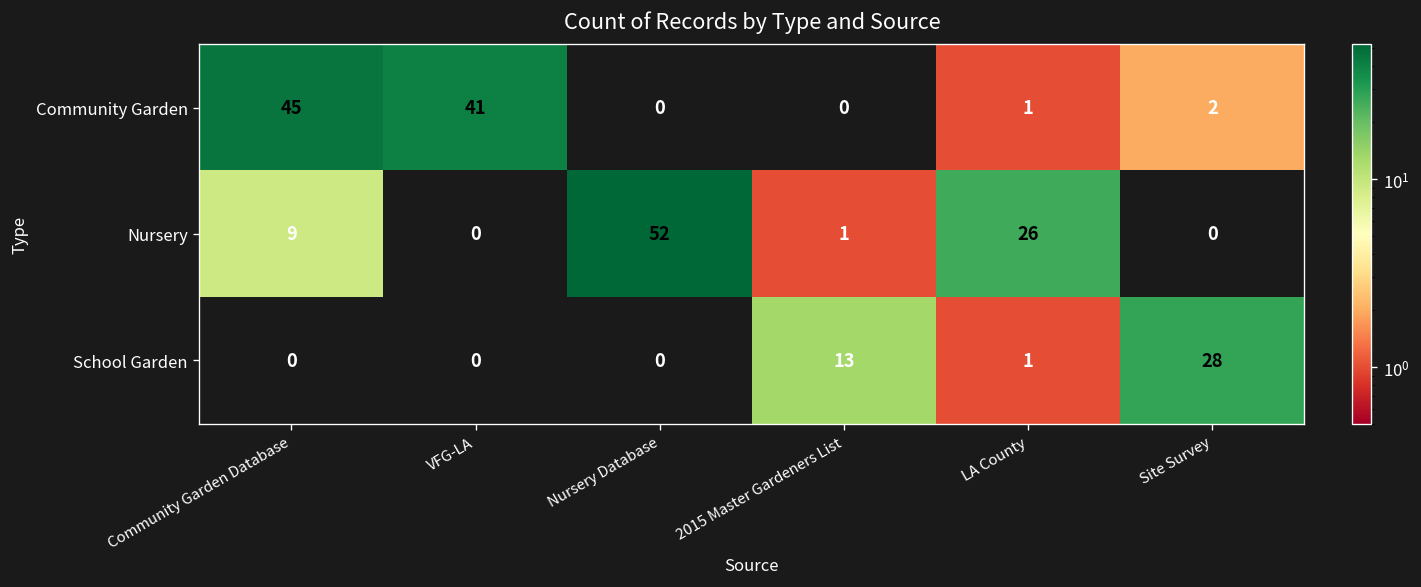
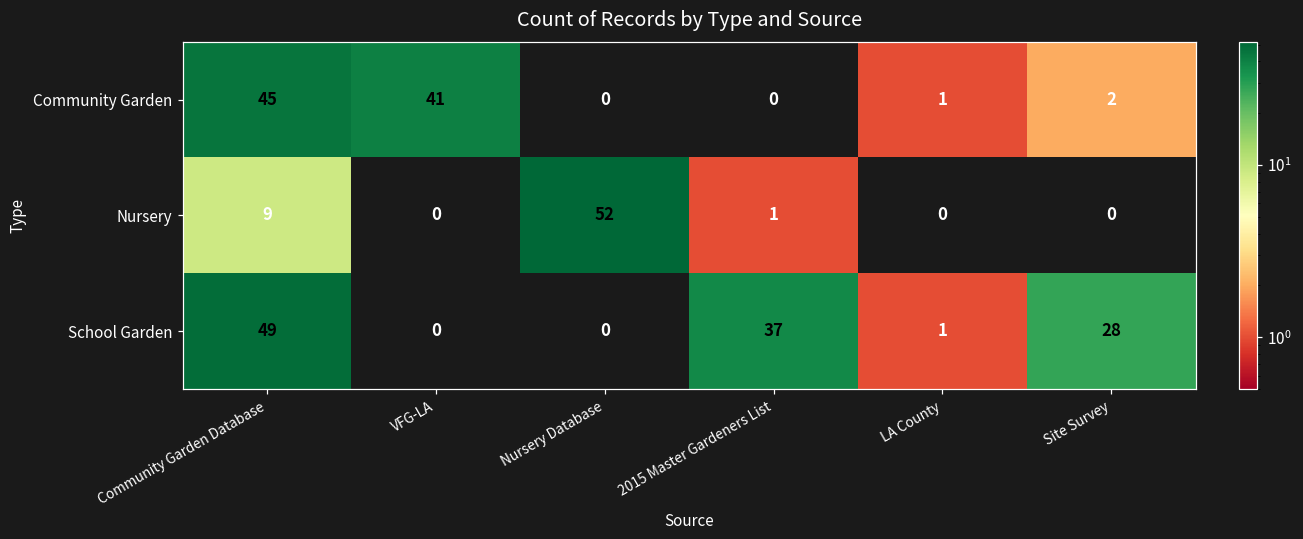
Nursery, LA County: 26 -> 0
School Garden, Community Garden Database: 0 -> 49
School Garden, 2015 Master Gardeners List: 13 -> 37
